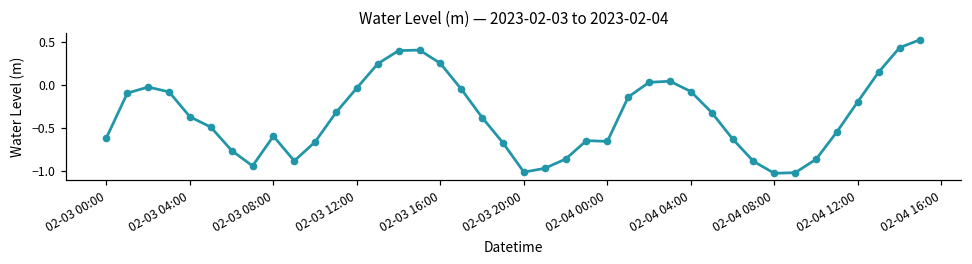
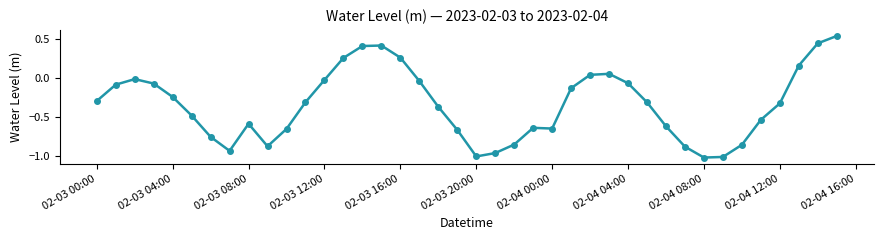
02-03 00:00: -0.6 -> -0.3
02-03 04:00: -0.4 -> -0.2
02-04 12:00: -0.2 -> -0.3
